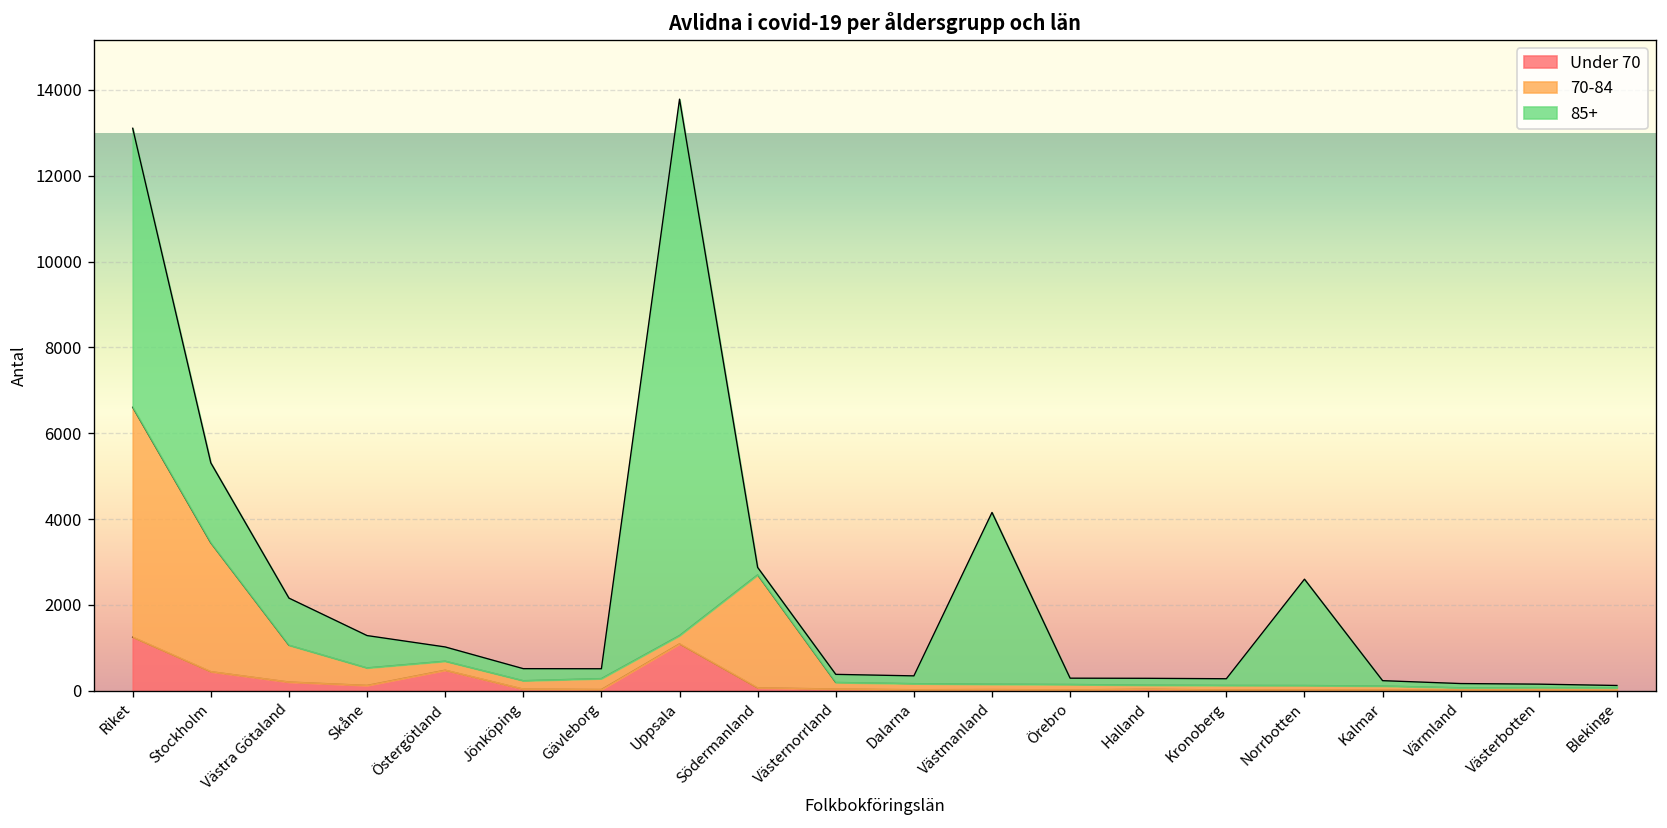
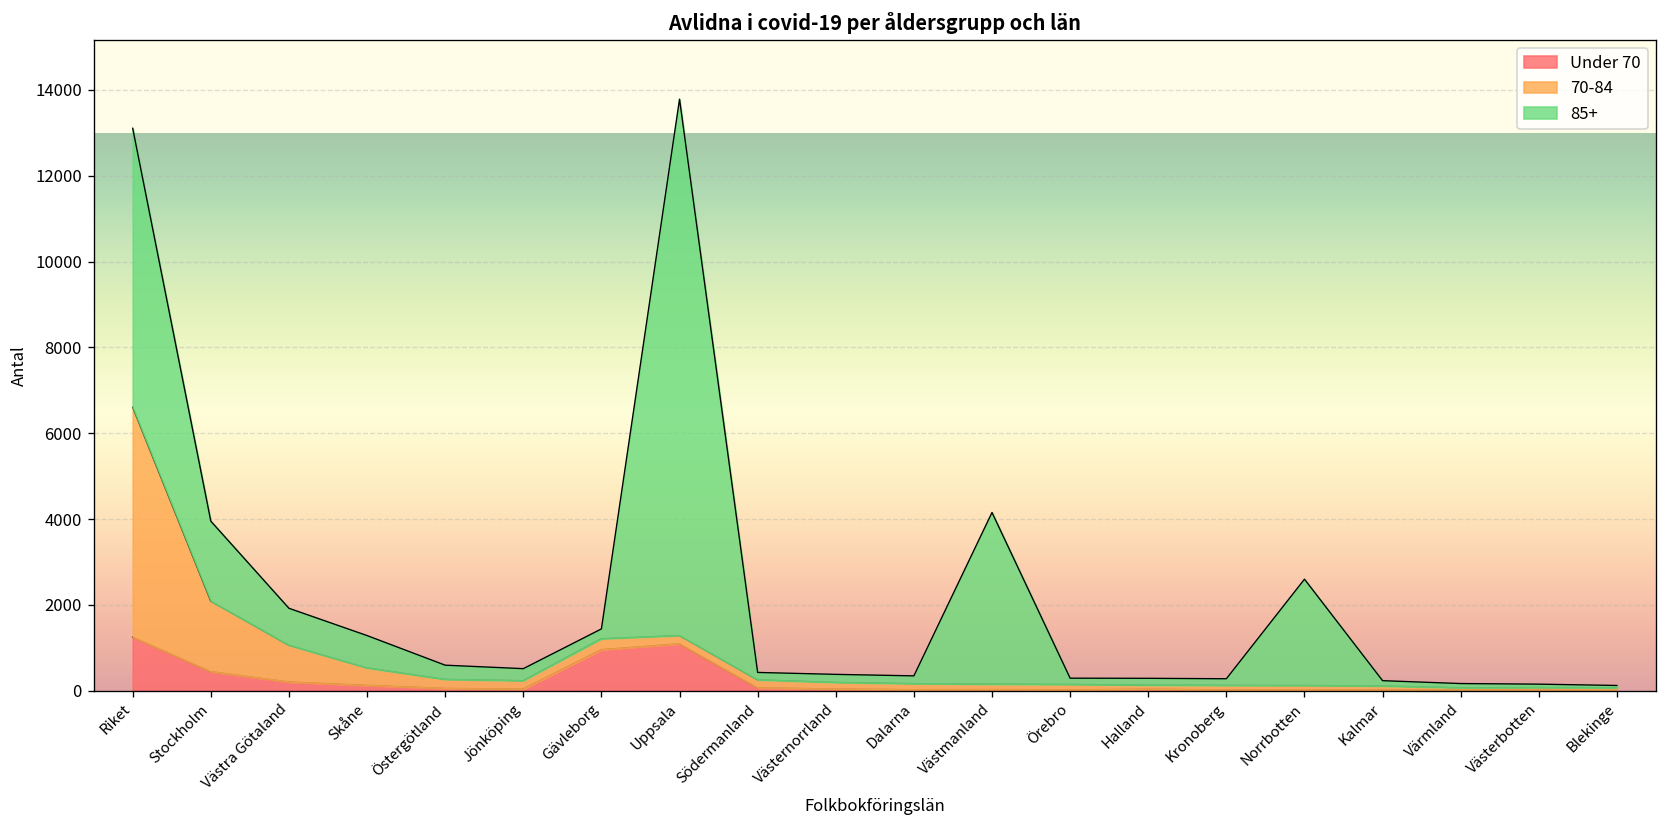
70-84, Stockholm: 3000 -> 1600
85+, Västra Götaland: 1100 -> 900
Under 70, Östergötland: 500 -> 100
Under 70, Gävleborg: 0 -> 1000
70-84, Södermanland: 2600 -> 200
